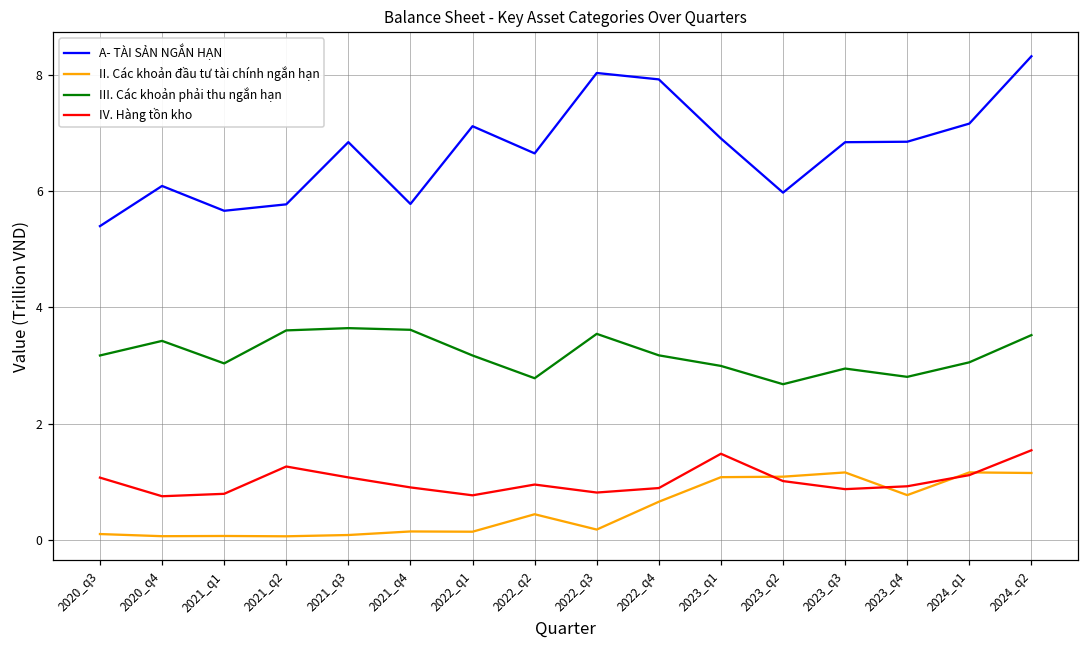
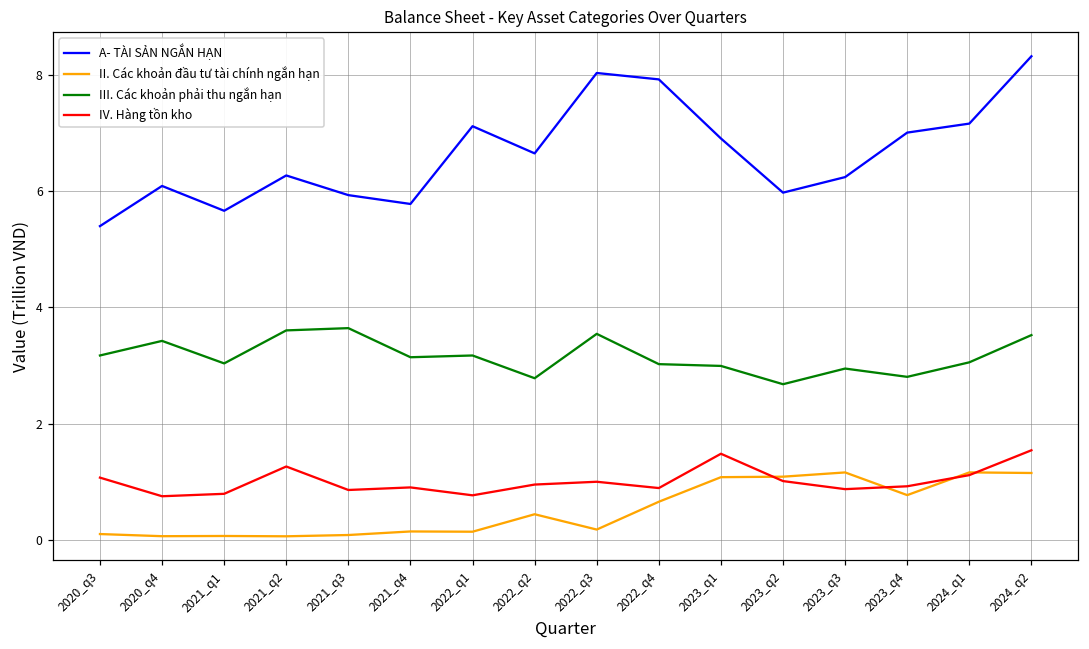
A- TÀI SẢN NGẮN HẠN, 2021_q2: 5.8 -> 6.3
A- TÀI SẢN NGẮN HẠN, 2021_q3: 6.8 -> 5.9
IV. Hàng tồn kho, 2021_q3: 1.1 -> 0.9
III. Các khoản phải thu ngắn hạn, 2021_q4: 3.6 -> 3.1
IV. Hàng tồn kho, 2022_q3: 0.8 -> 1.0
III. Các khoản phải thu ngắn hạn, 2022_q4: 3.2 -> 3.0
A- TÀI SẢN NGẮN HẠN, 2023_q3: 6.8 -> 6.2
A- TÀI SẢN NGẮN HẠN, 2023_q4: 6.8 -> 7.0
